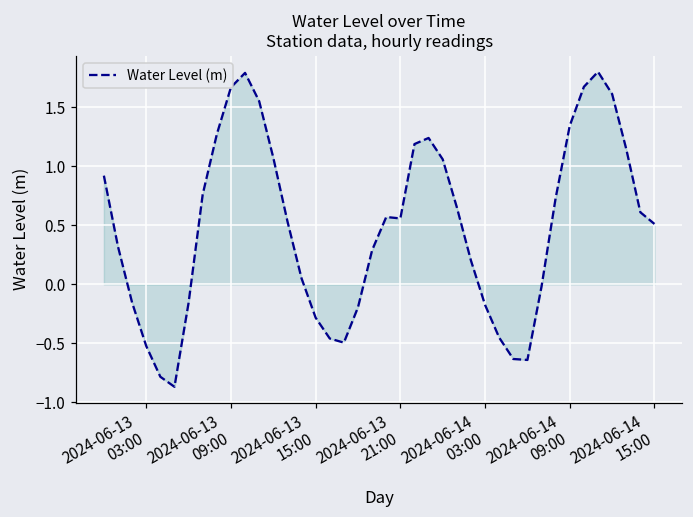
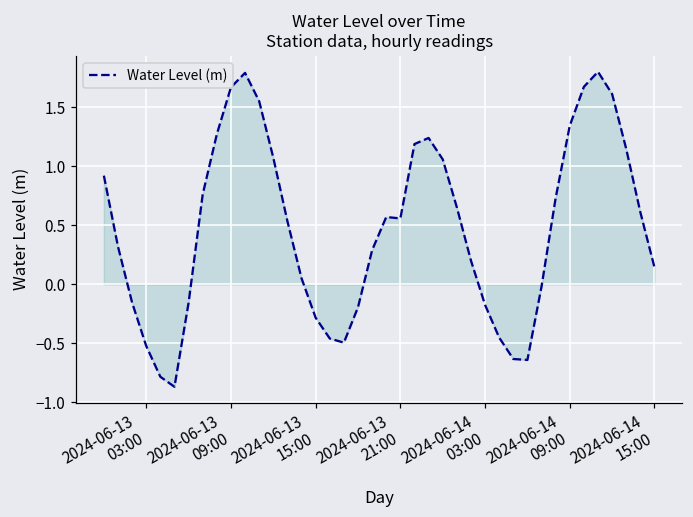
Water Level (m), 2024-06-14 15:00: 0.51 -> 0.14
